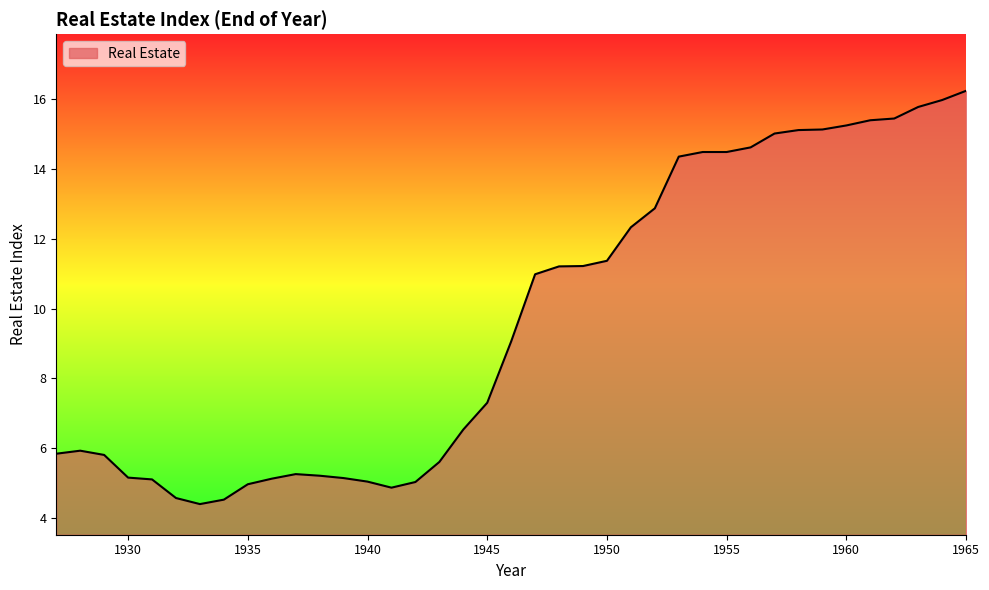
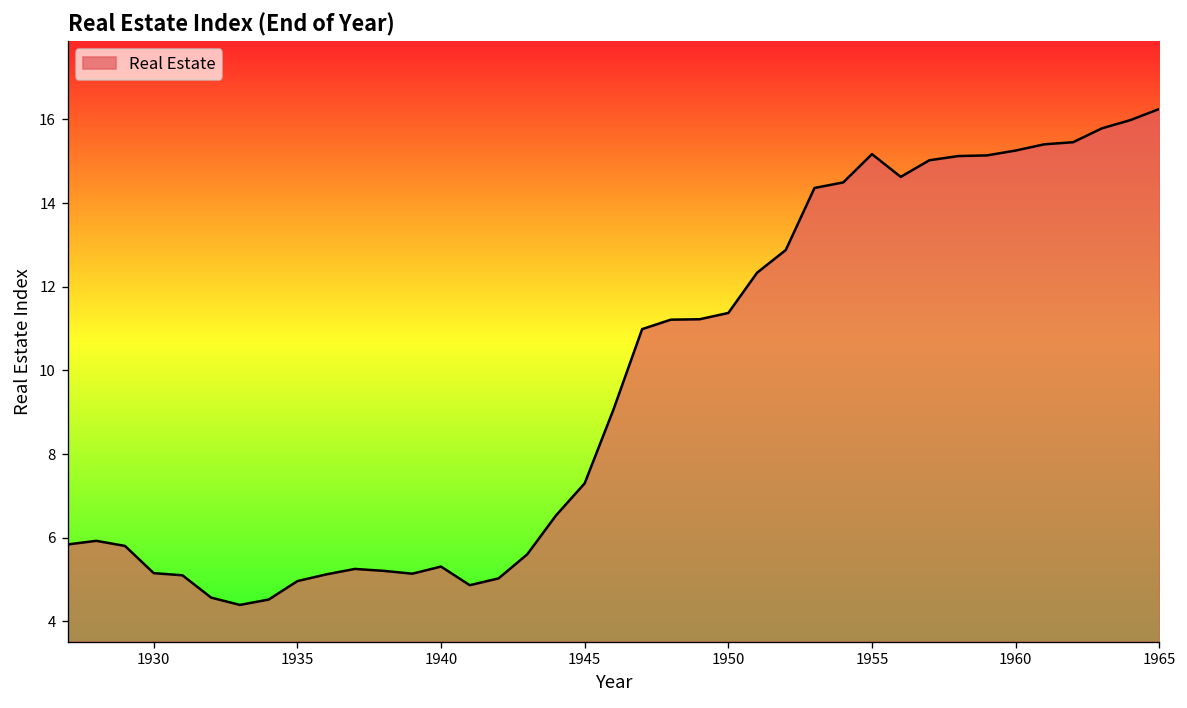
1940: 5.0 -> 5.3
1955: 14.5 -> 15.2
